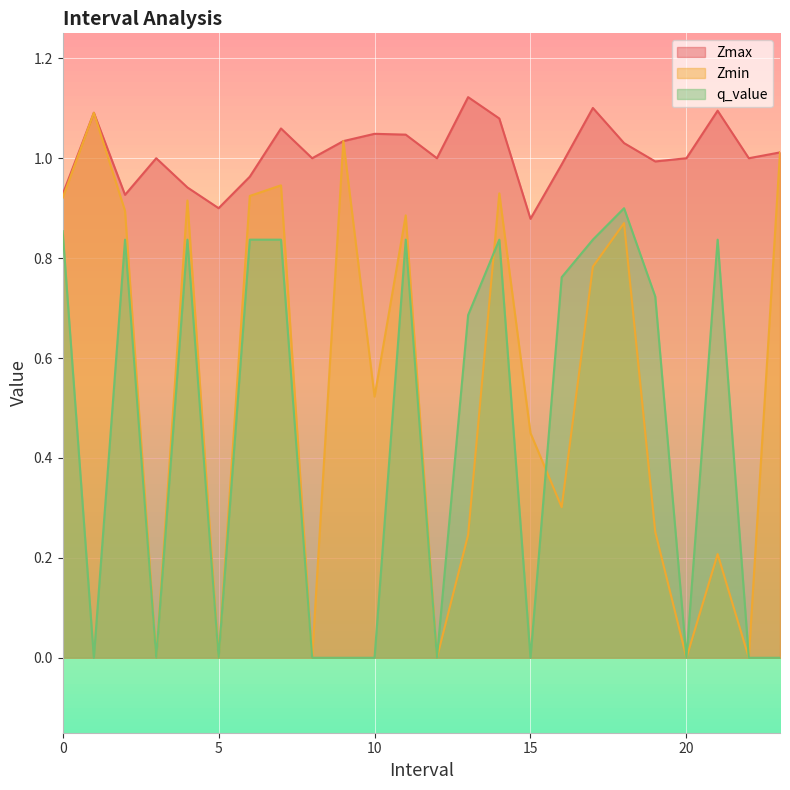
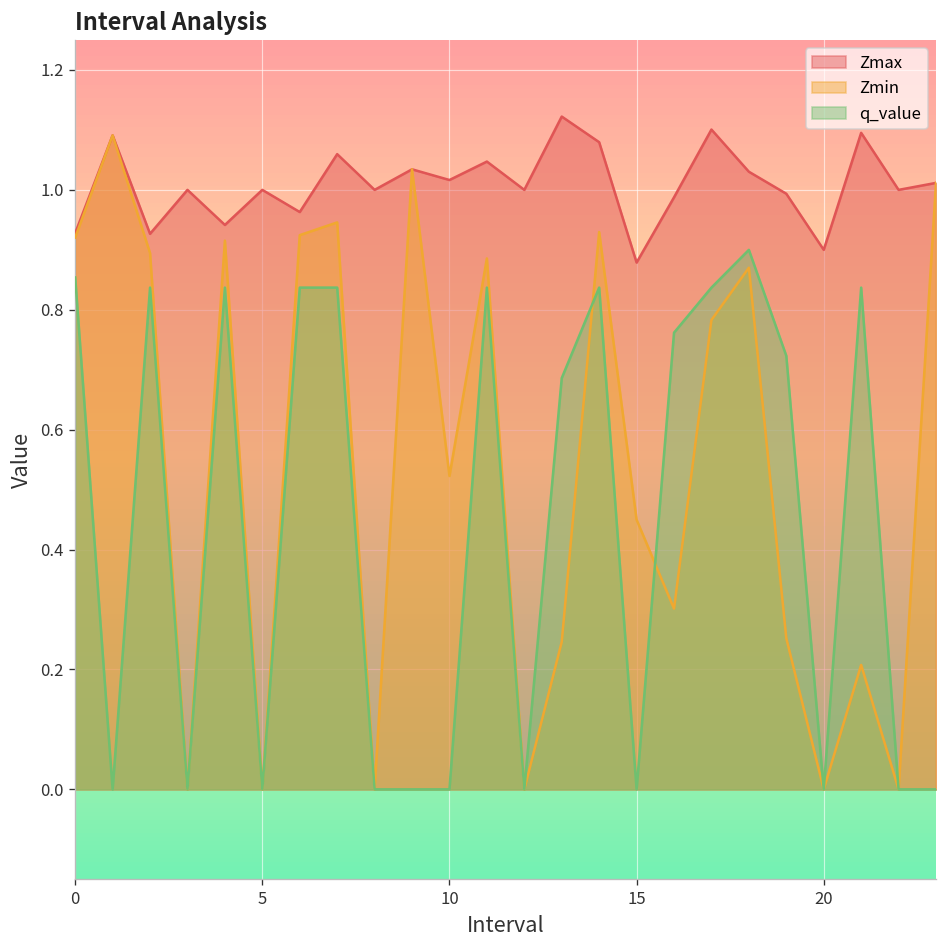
Zmax, 5: 0.9 -> 1.0
Zmax, 10: 1.05 -> 1.02
Zmax, 20: 1.0 -> 0.9
